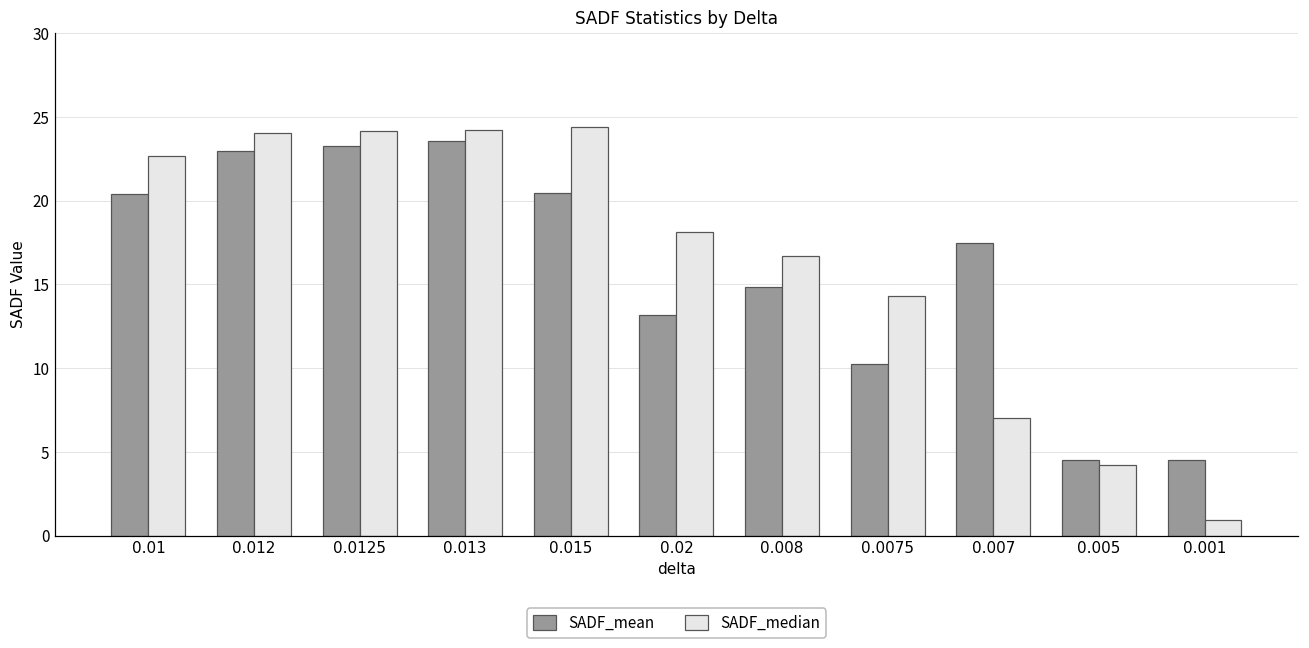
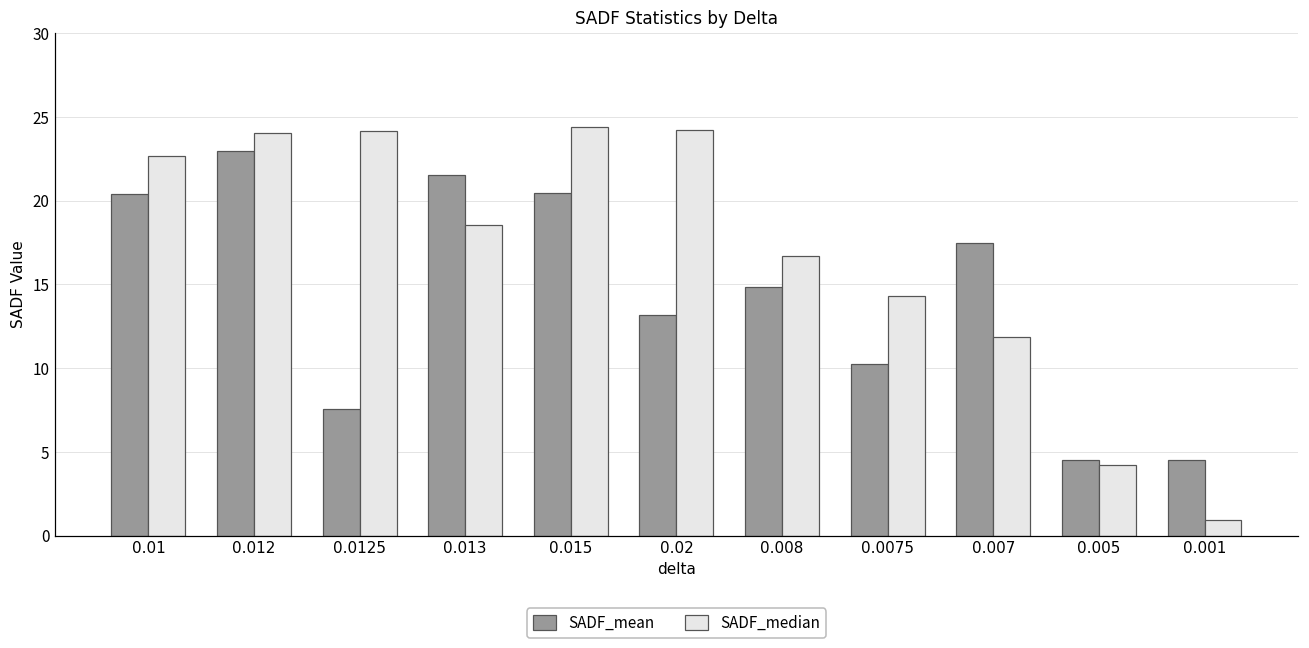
SADF_mean, 0.0125: 23.3 -> 7.6
SADF_mean, 0.013: 23.5 -> 21.5
SADF_median, 0.013: 24.2 -> 18.5
SADF_median, 0.02: 18.1 -> 24.2
SADF_median, 0.007: 7.0 -> 11.8
